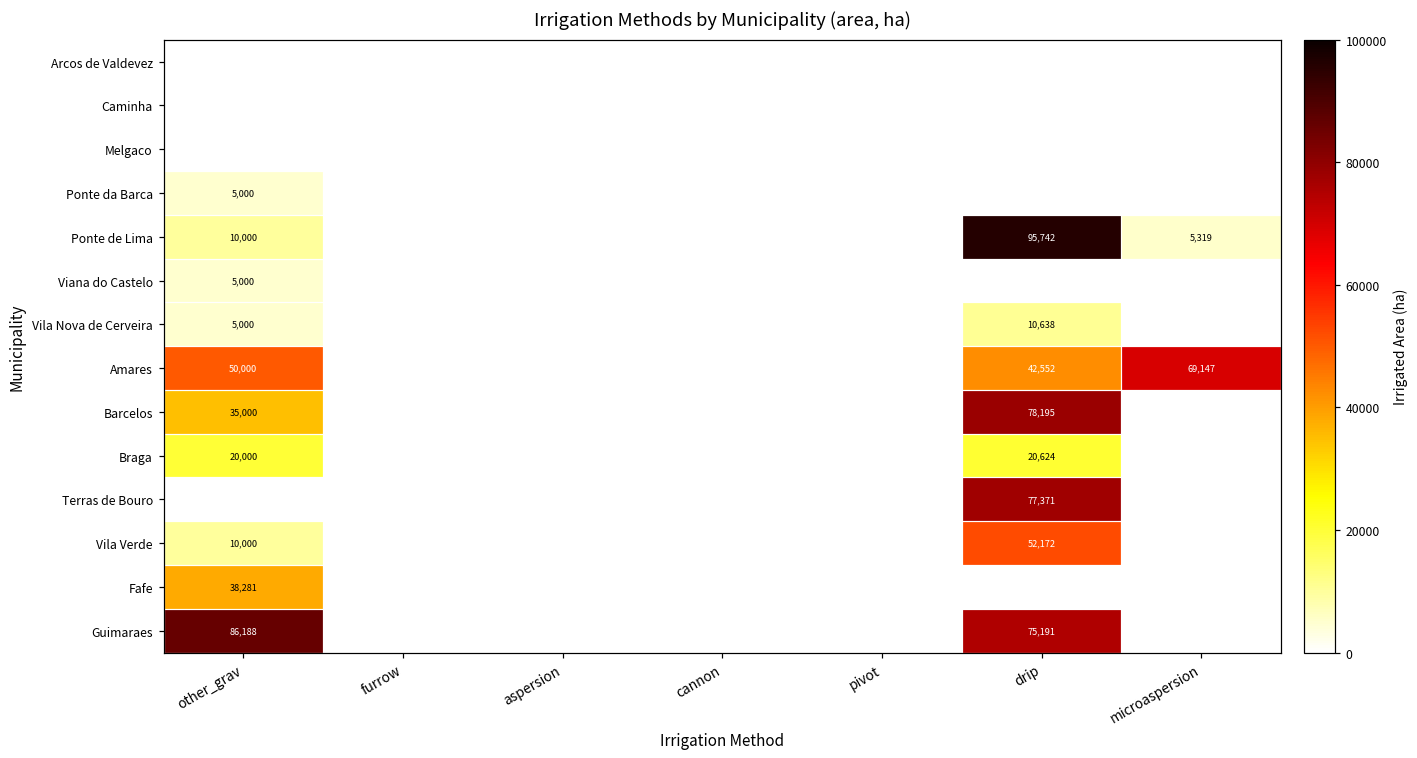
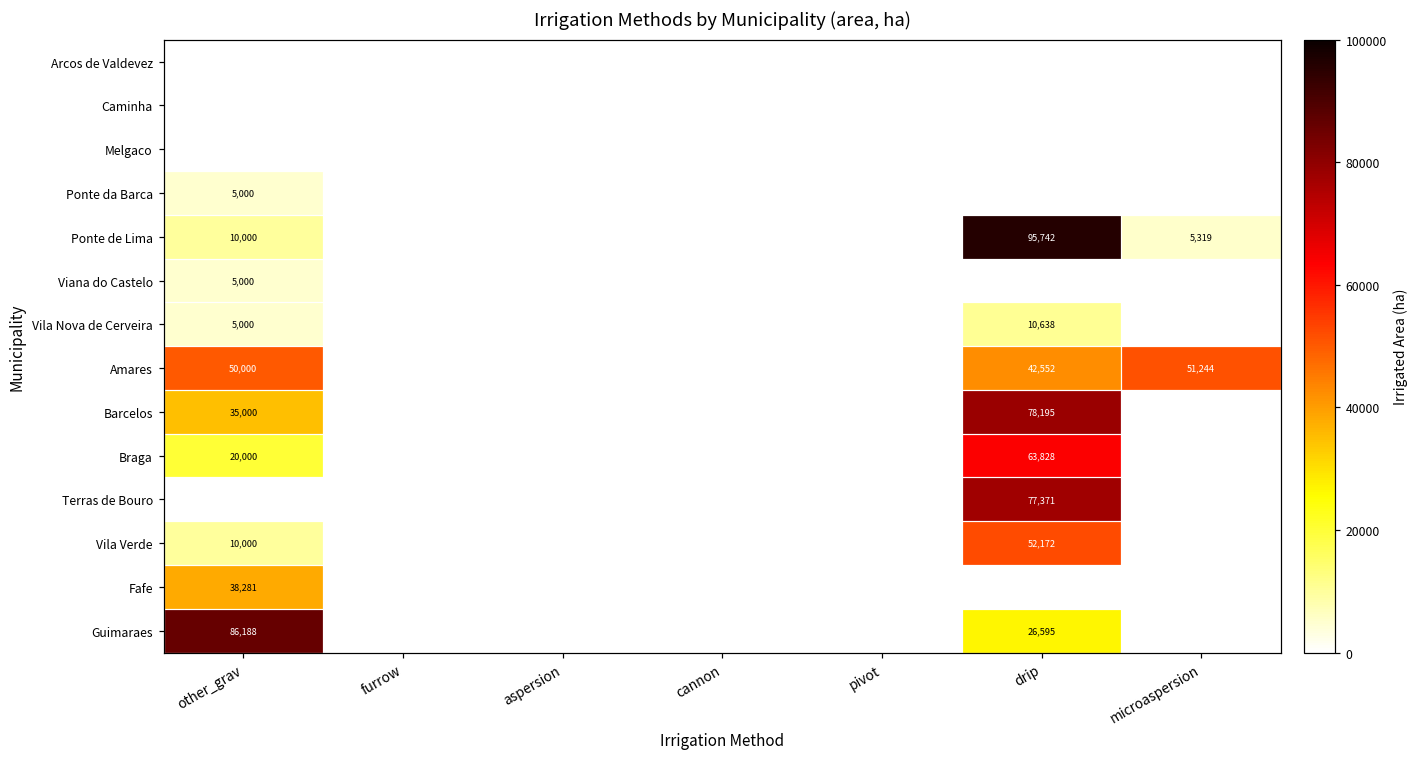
Amares, microaspersion: 69,147 -> 51,244
Braga, drip: 20,624 -> 63,828
Guimaraes, drip: 75,191 -> 26,595
